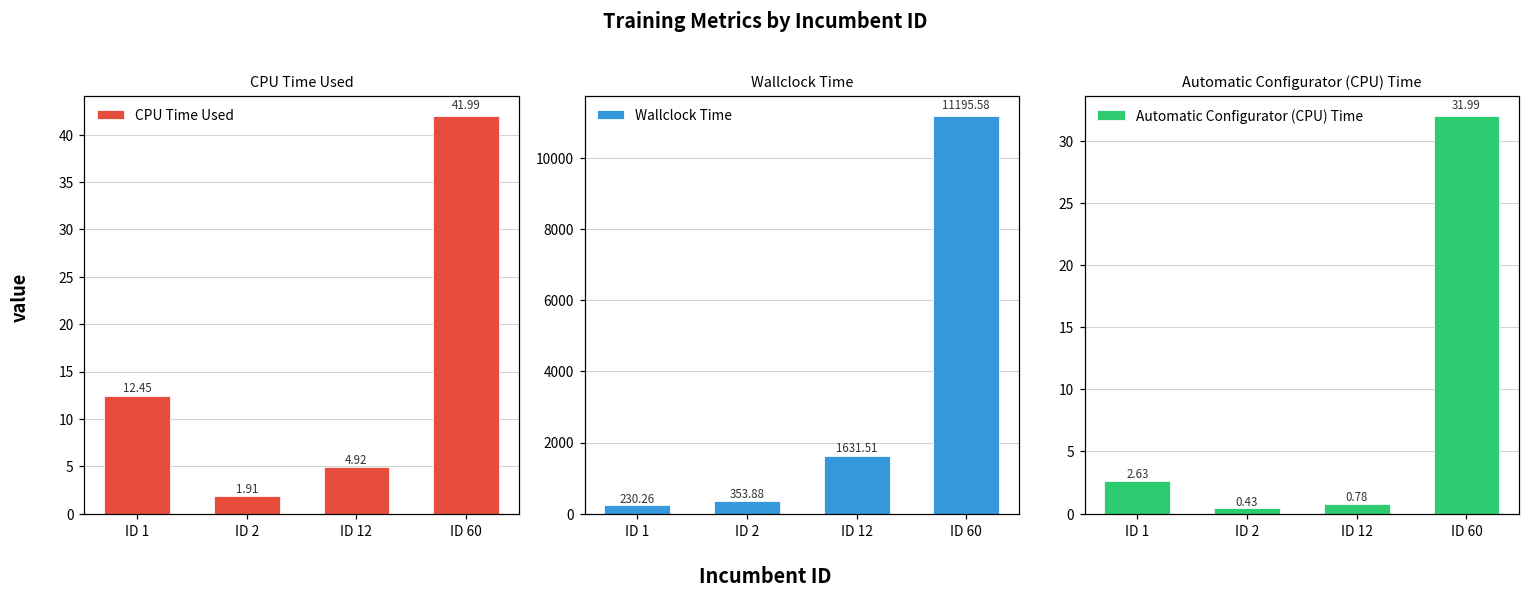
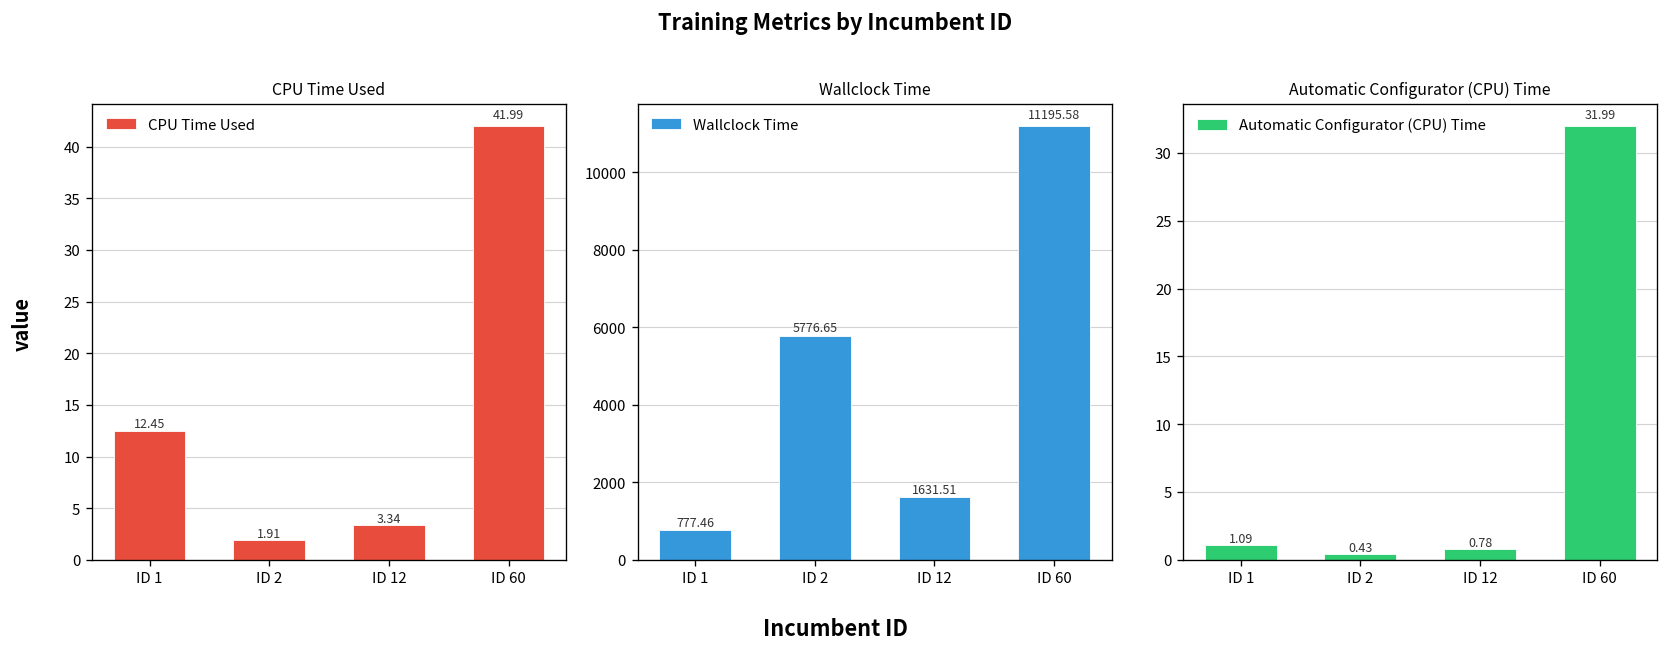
CPU Time Used, ID 12: 4.92 -> 3.34
Wallclock Time, ID 1: 230.26 -> 777.46
Wallclock Time, ID 2: 353.88 -> 5776.65
Automatic Configurator (CPU) Time, ID 1: 2.63 -> 1.09
